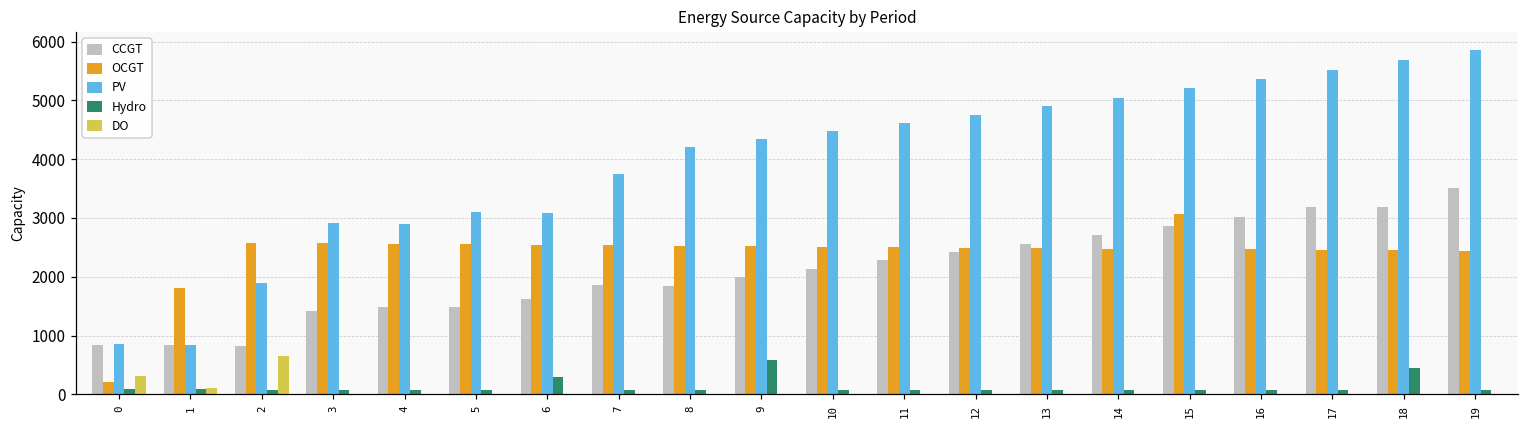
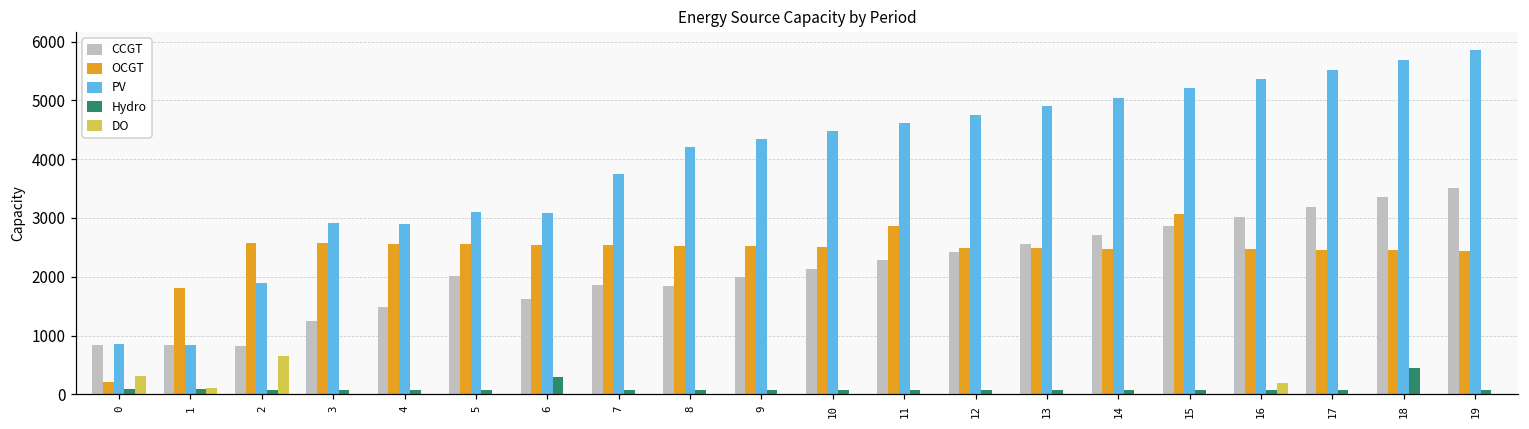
CCGT, 3: 1400 -> 1300
CCGT, 5: 1500 -> 2000
Hydro, 9: 600 -> 100
OCGT, 11: 2500 -> 2900
DO, 16: 0 -> 200
CCGT, 18: 3200 -> 3400
